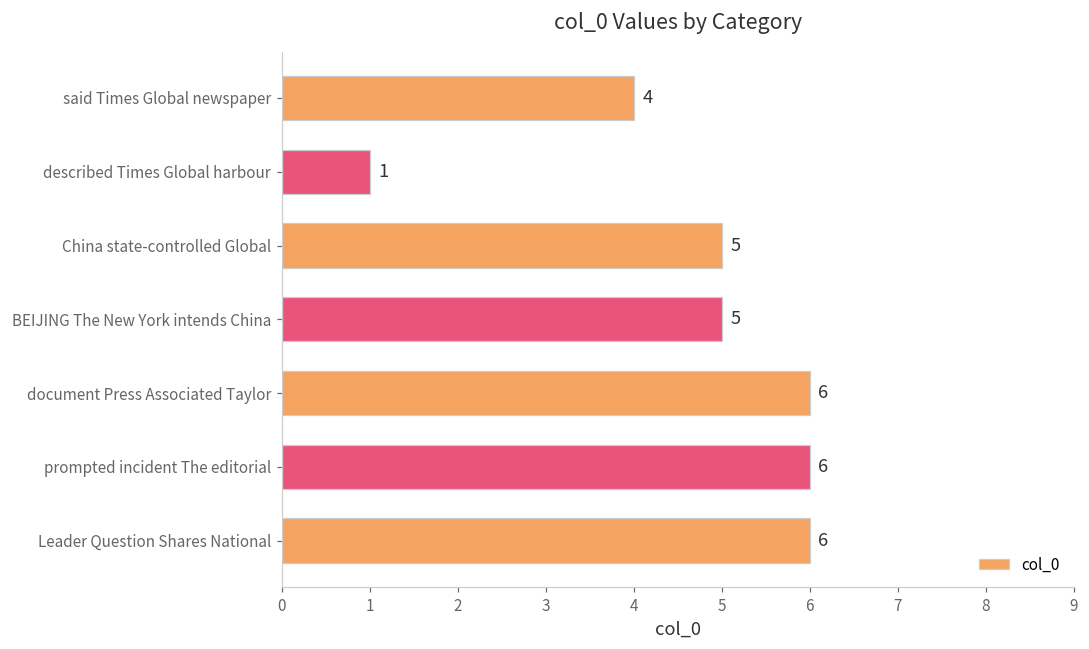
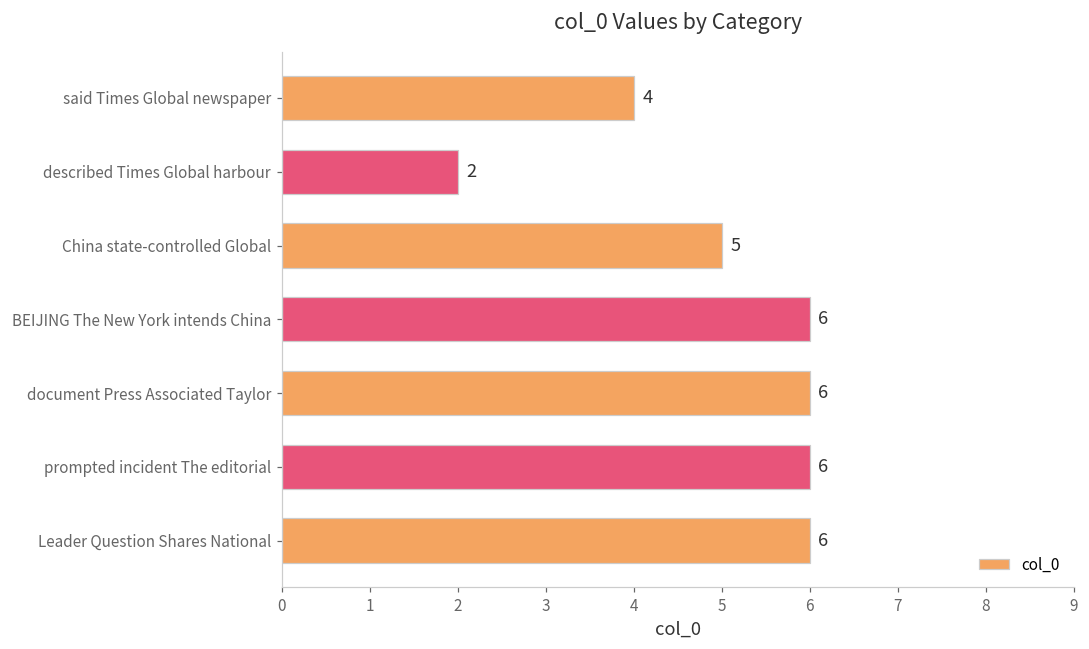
described Times Global harbour: 1 -> 2
BEIJING The New York intends China: 5 -> 6
